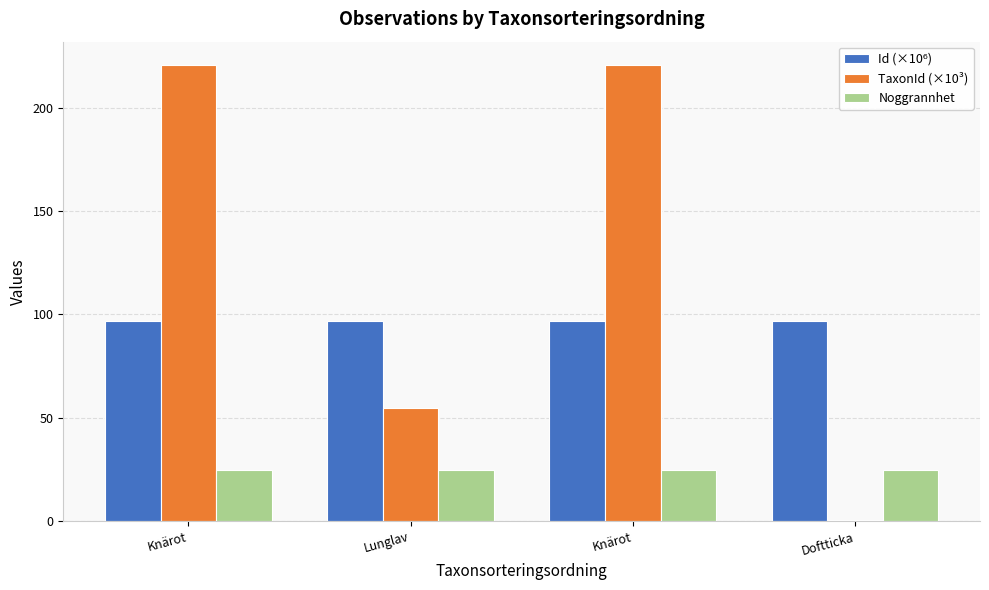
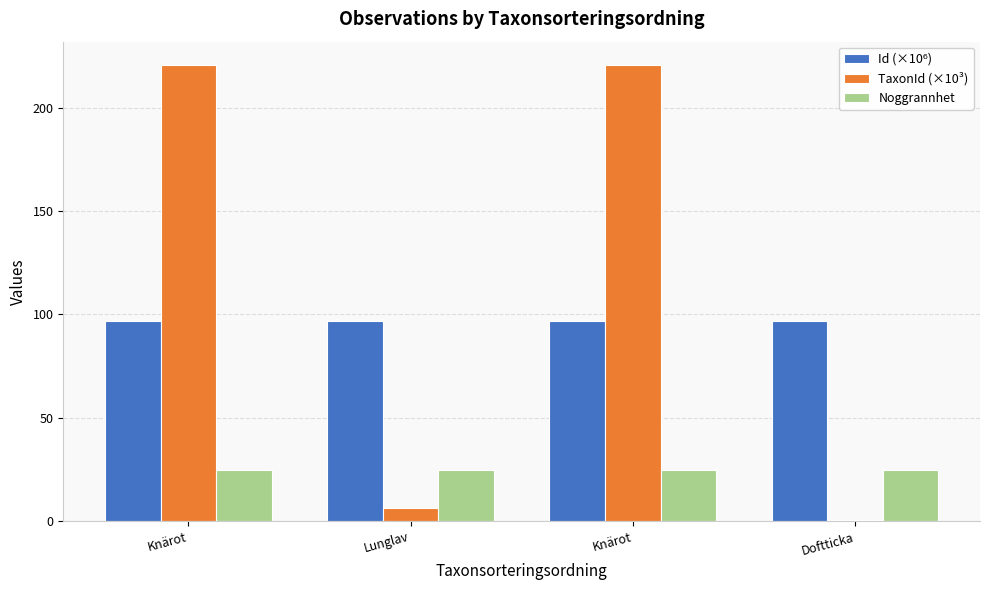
TaxonId (×10³), Lunglav: 55 -> 6
